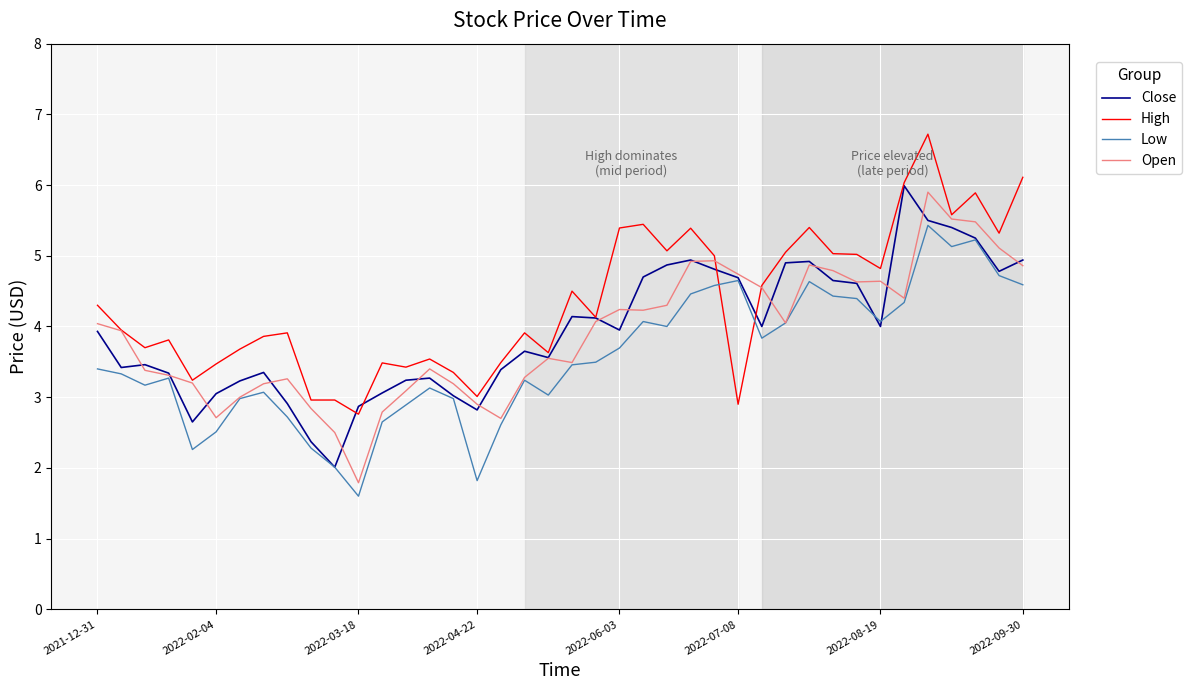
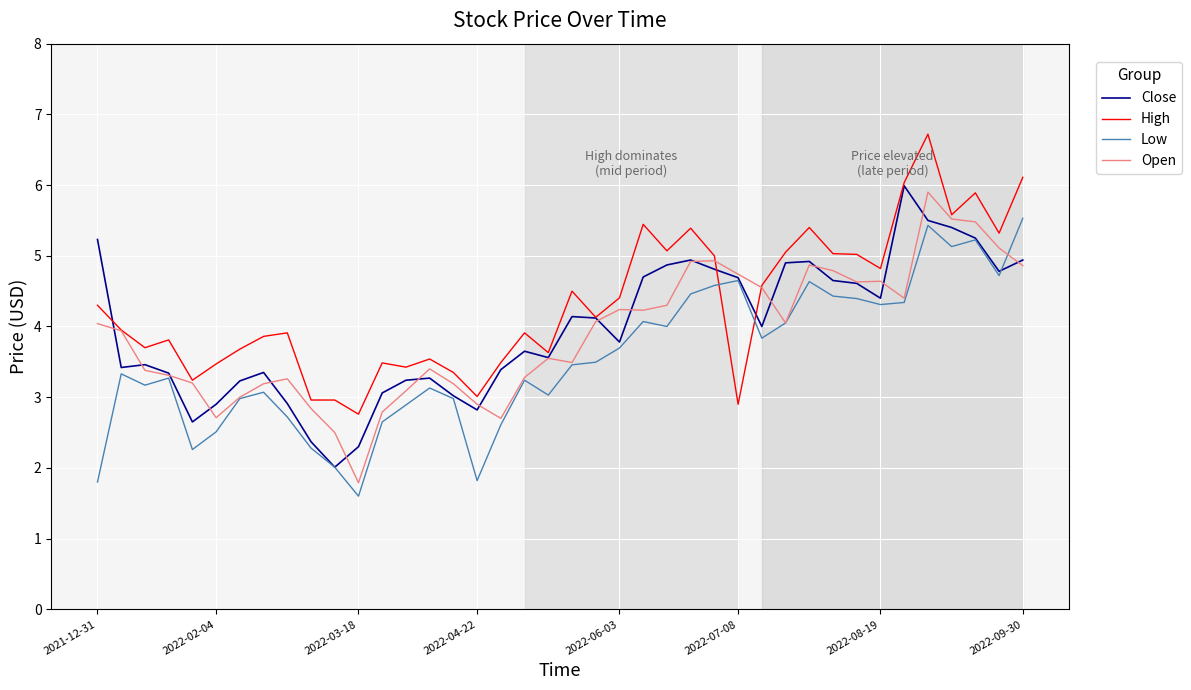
Close, 2021-12-31: 3.9 -> 5.2
Low, 2021-12-31: 3.4 -> 1.8
Close, 2022-02-04: 3.1 -> 2.9
Close, 2022-03-18: 2.9 -> 2.3
Close, 2022-06-03: 4.0 -> 3.8
High, 2022-06-03: 5.4 -> 4.4
Close, 2022-08-19: 4.0 -> 4.4
Low, 2022-08-19: 4.1 -> 4.3
Low, 2022-09-30: 4.6 -> 5.5
